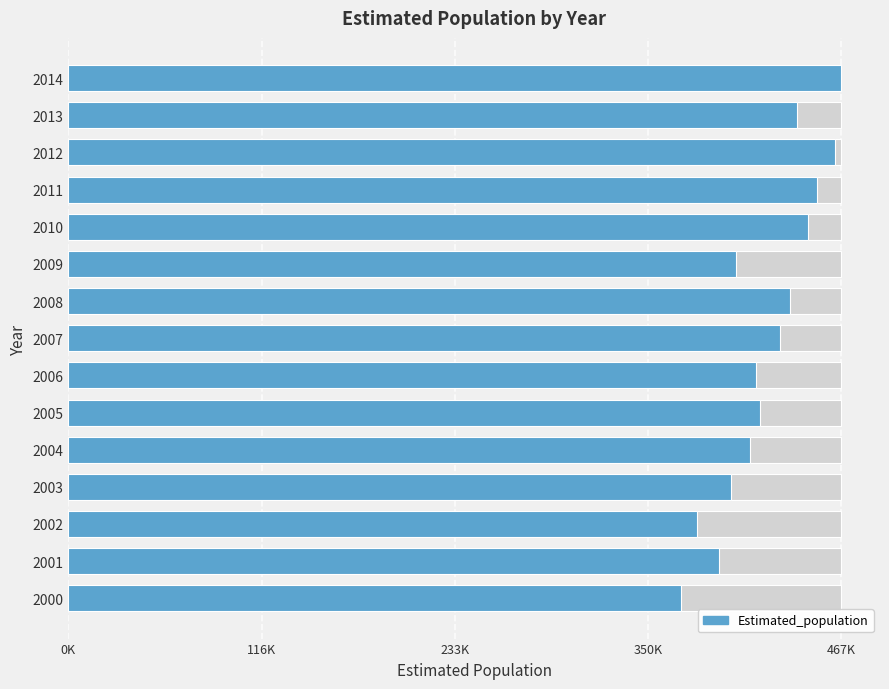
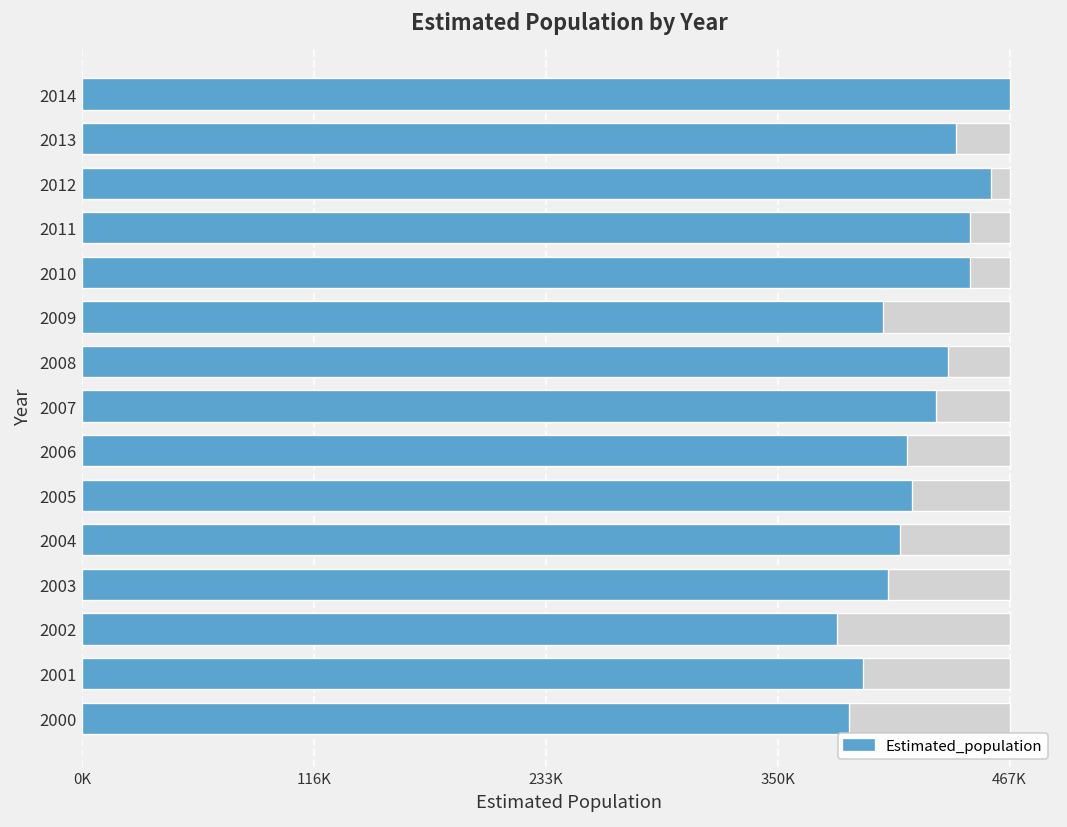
Estimated_population, 2012: 464000 -> 458000
Estimated_population, 2011: 453000 -> 447000
Estimated_population, 2003: 401000 -> 406000
Estimated_population, 2000: 371000 -> 387000
